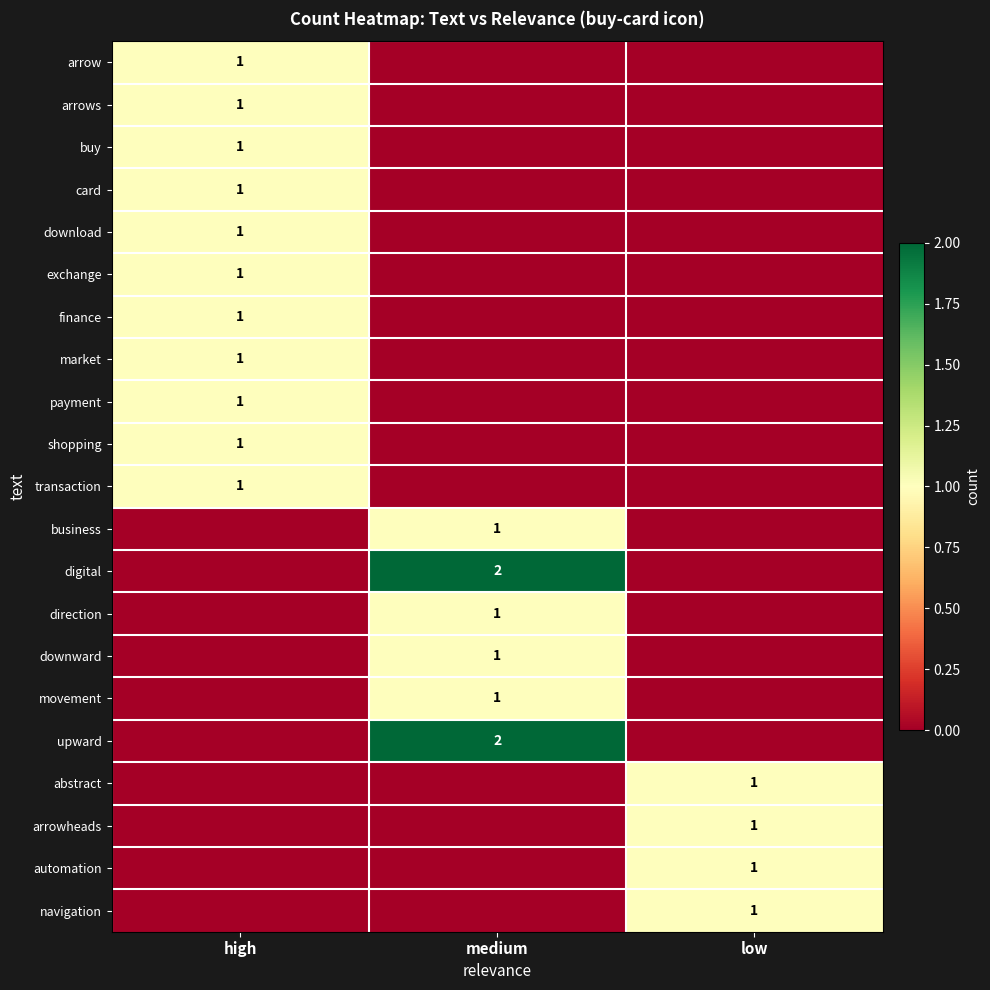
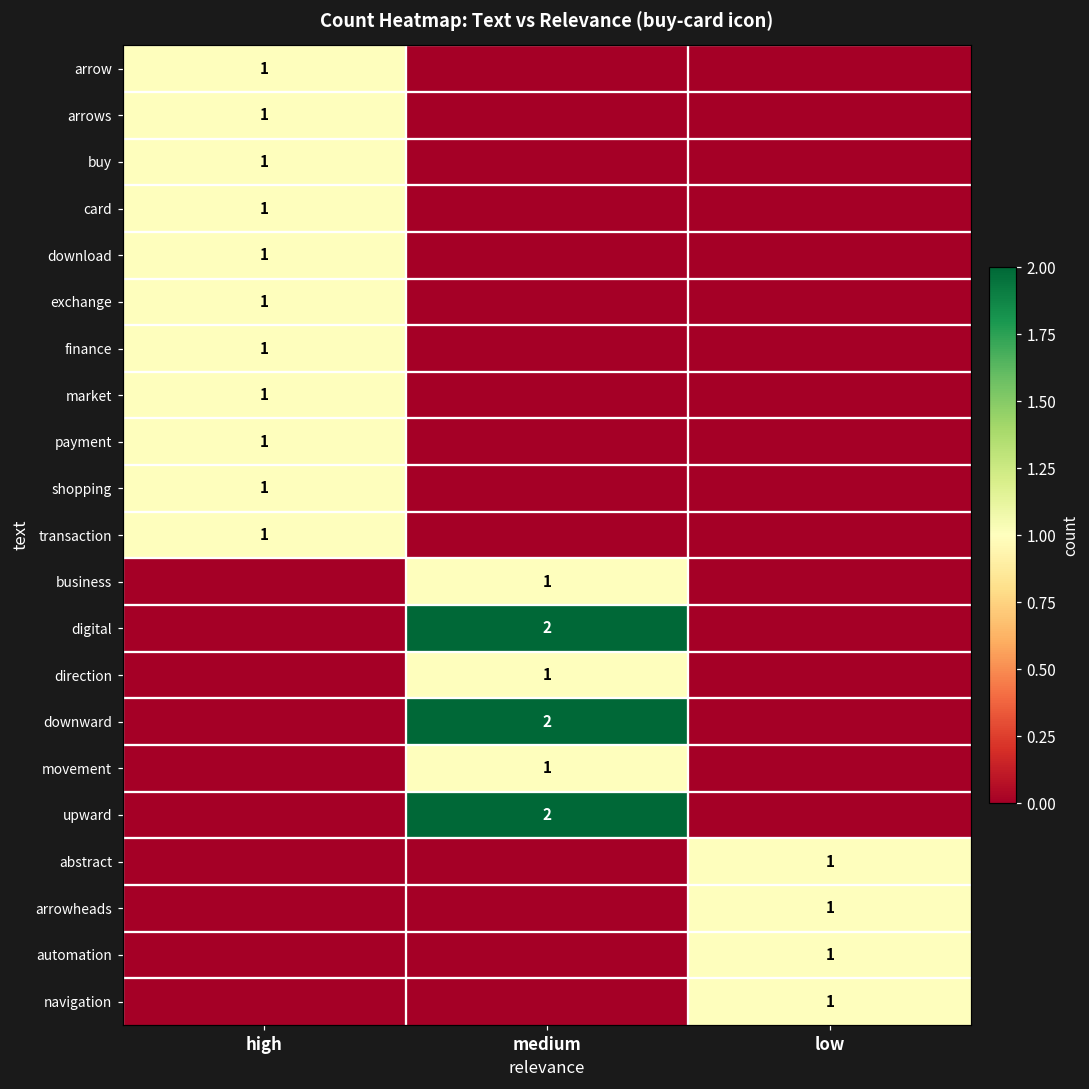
downward, medium: 1 -> 2
